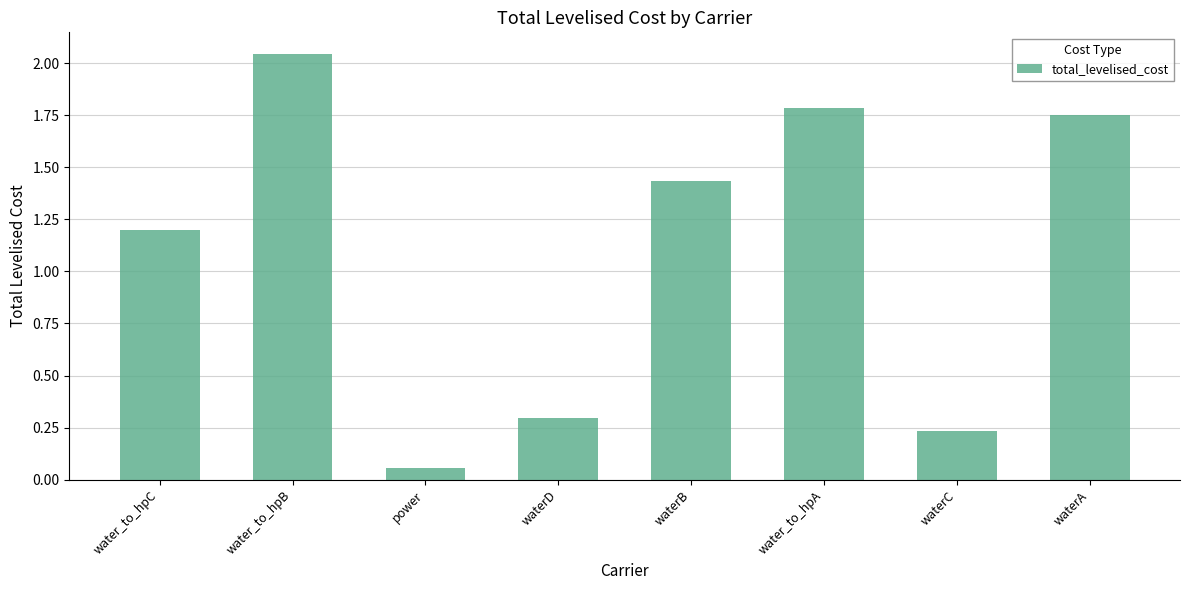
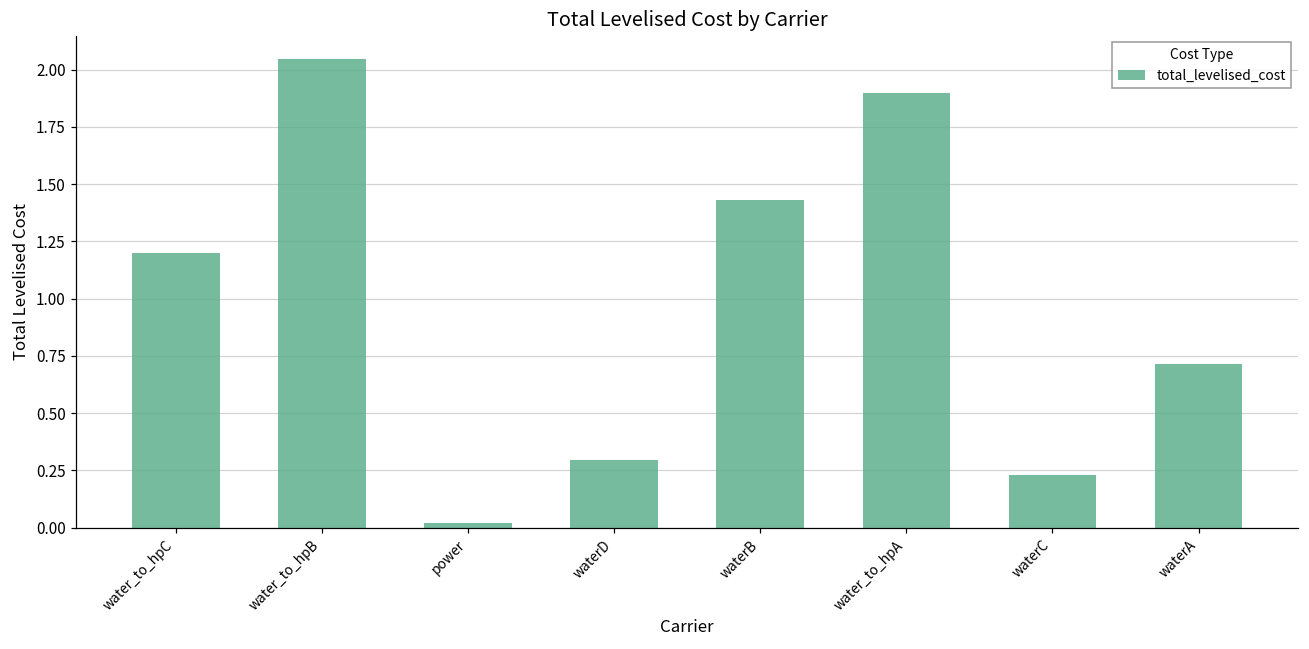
power: 0.06 -> 0.02
water_to_hpA: 1.78 -> 1.90
waterA: 1.75 -> 0.72
